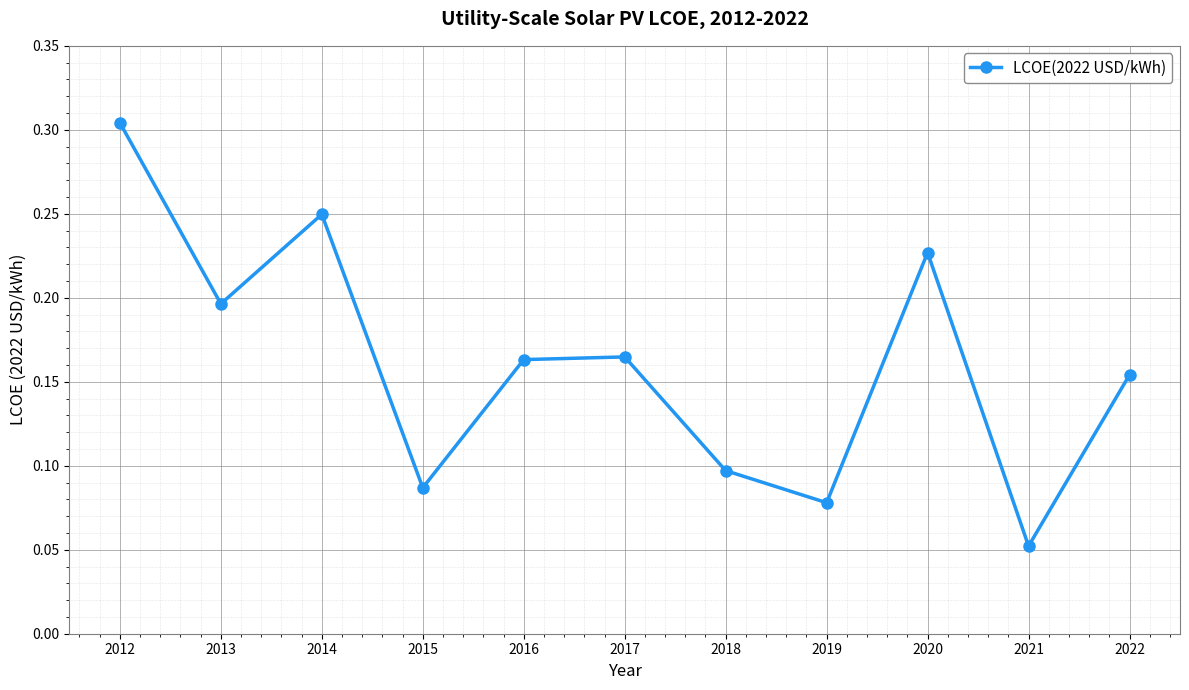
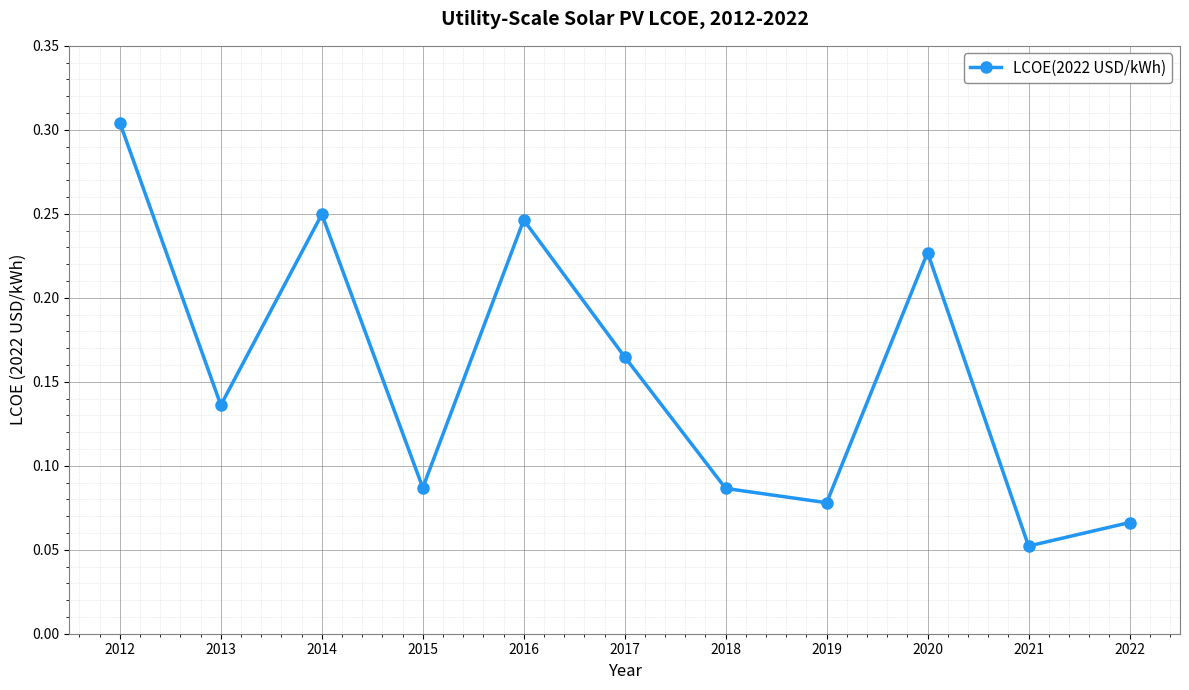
2013: 0.196 -> 0.136
2016: 0.163 -> 0.246
2018: 0.097 -> 0.087
2022: 0.154 -> 0.066
